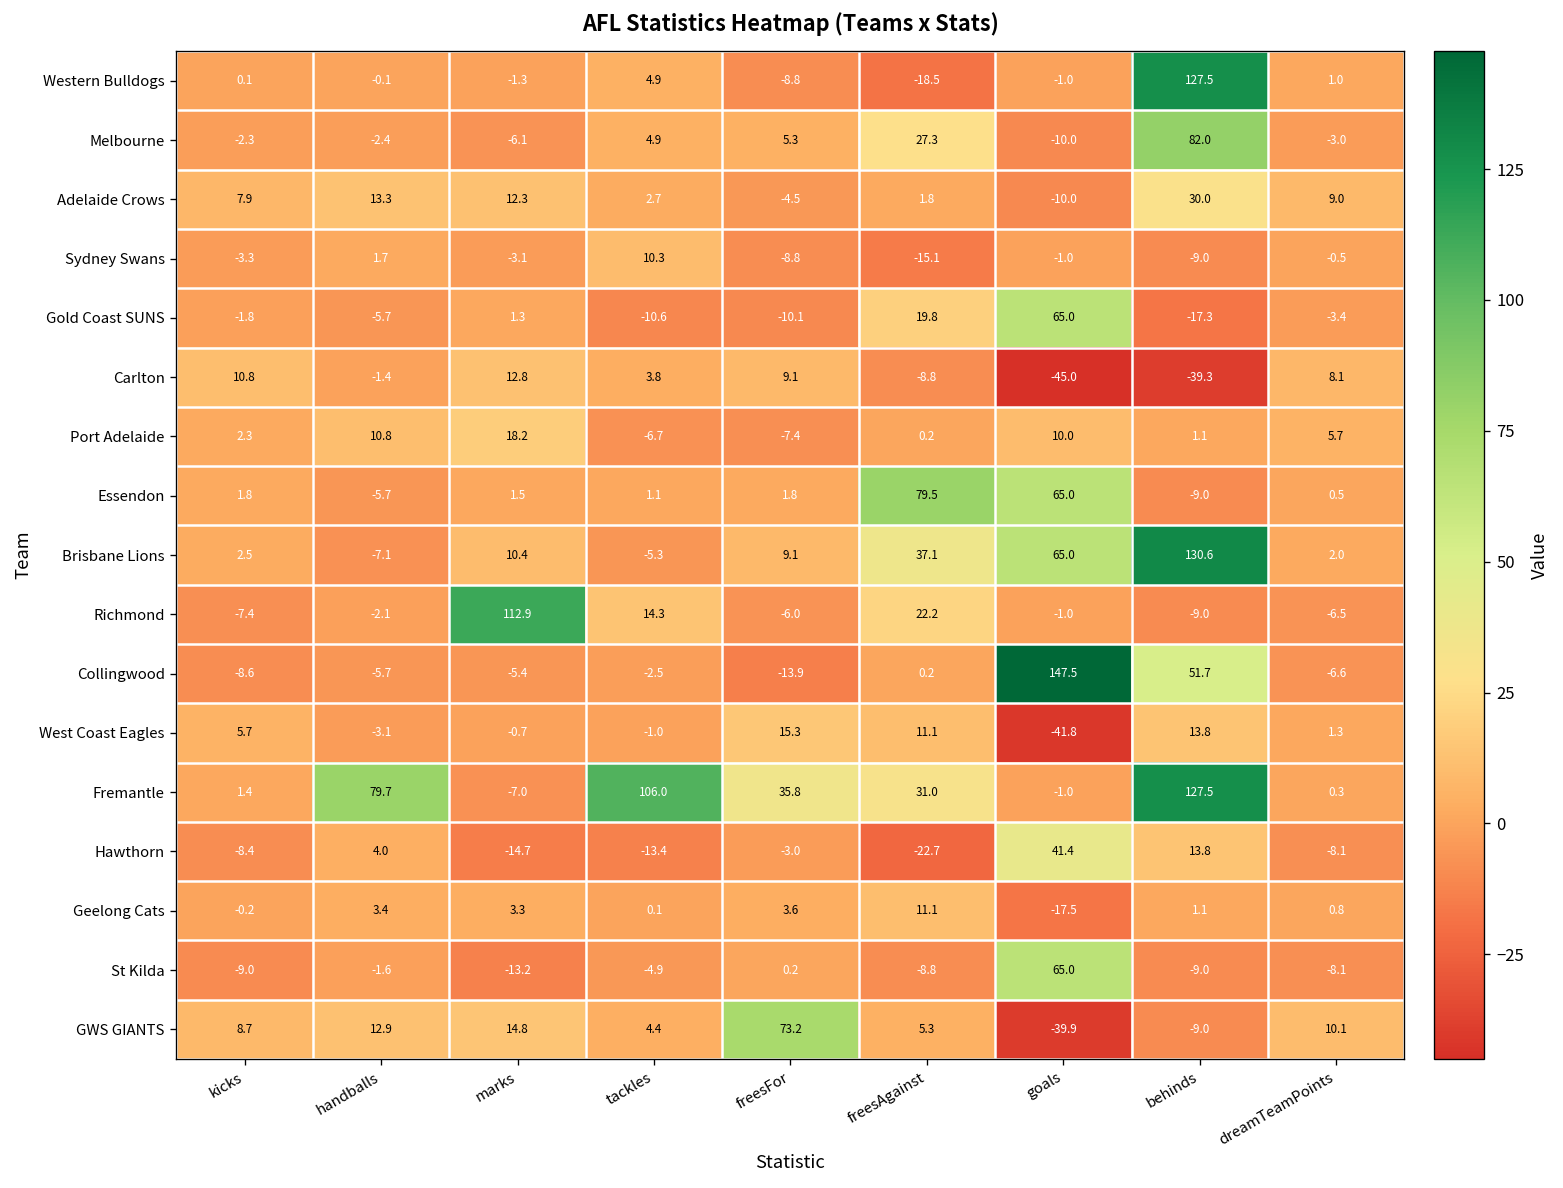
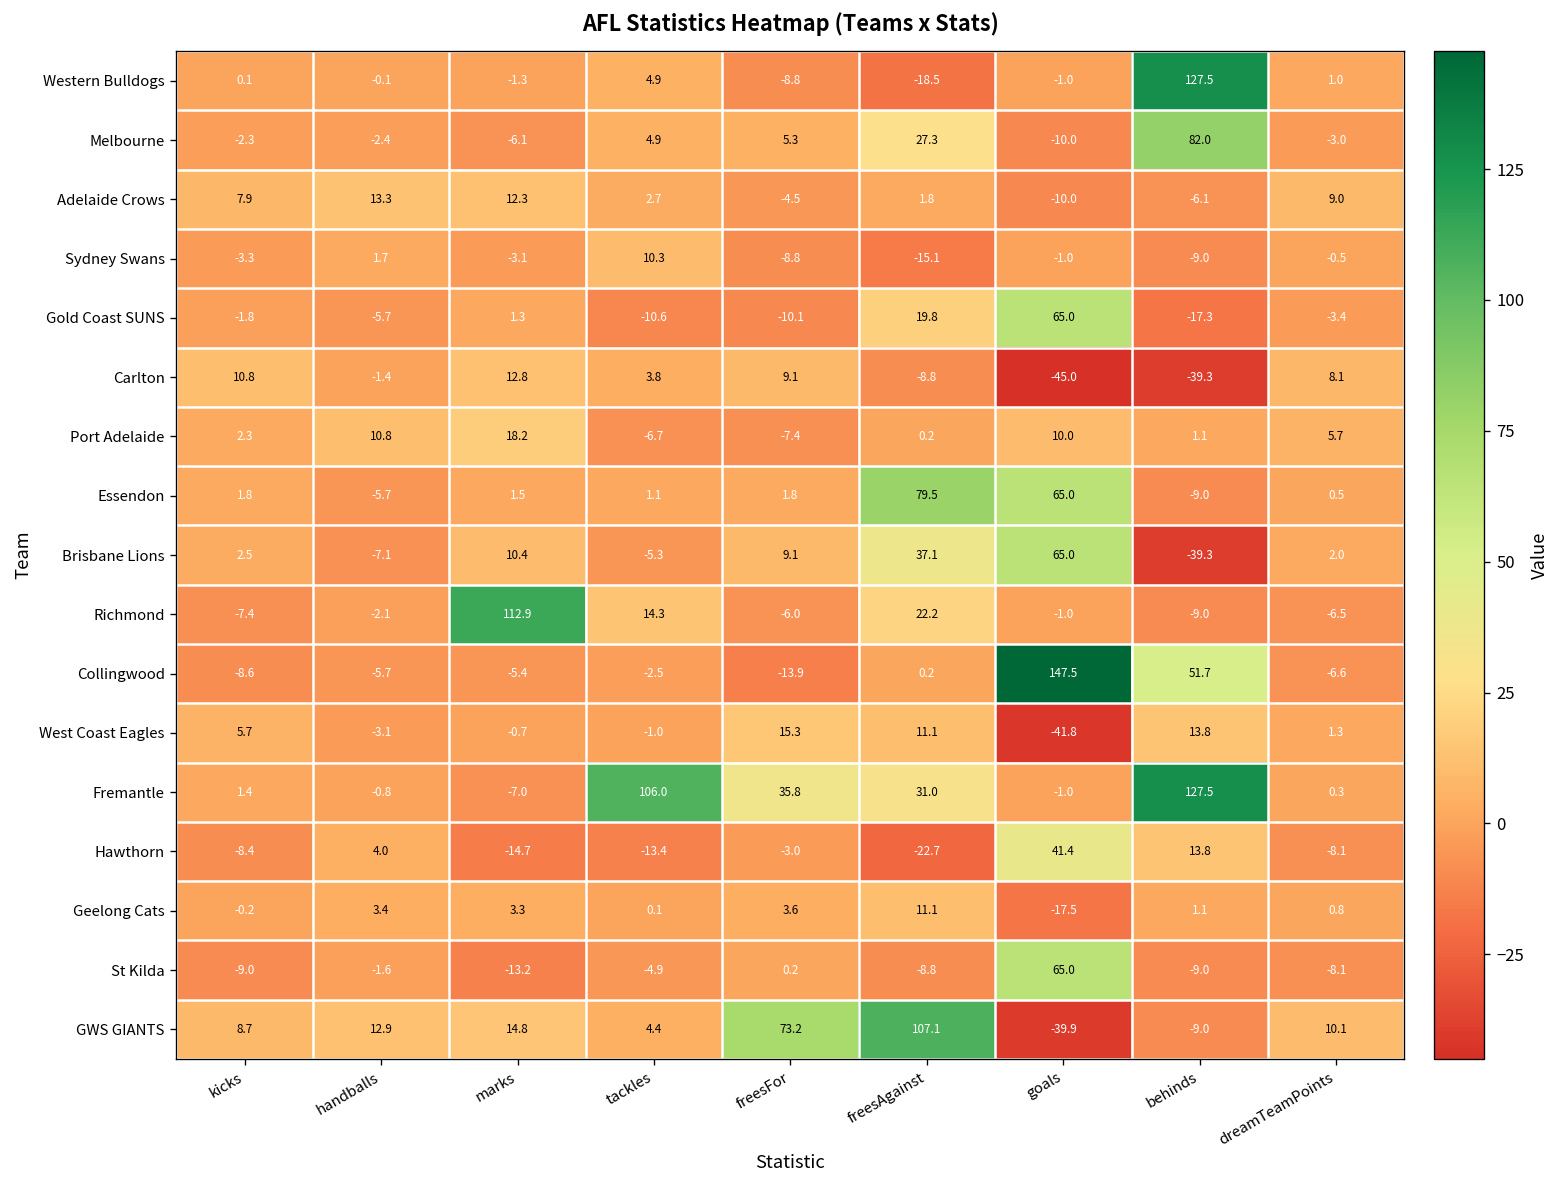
Adelaide Crows, behinds: 30.0 -> -6.1
Brisbane Lions, behinds: 130.6 -> -39.3
Fremantle, handballs: 79.7 -> -0.8
GWS GIANTS, freesAgainst: 5.3 -> 107.1
